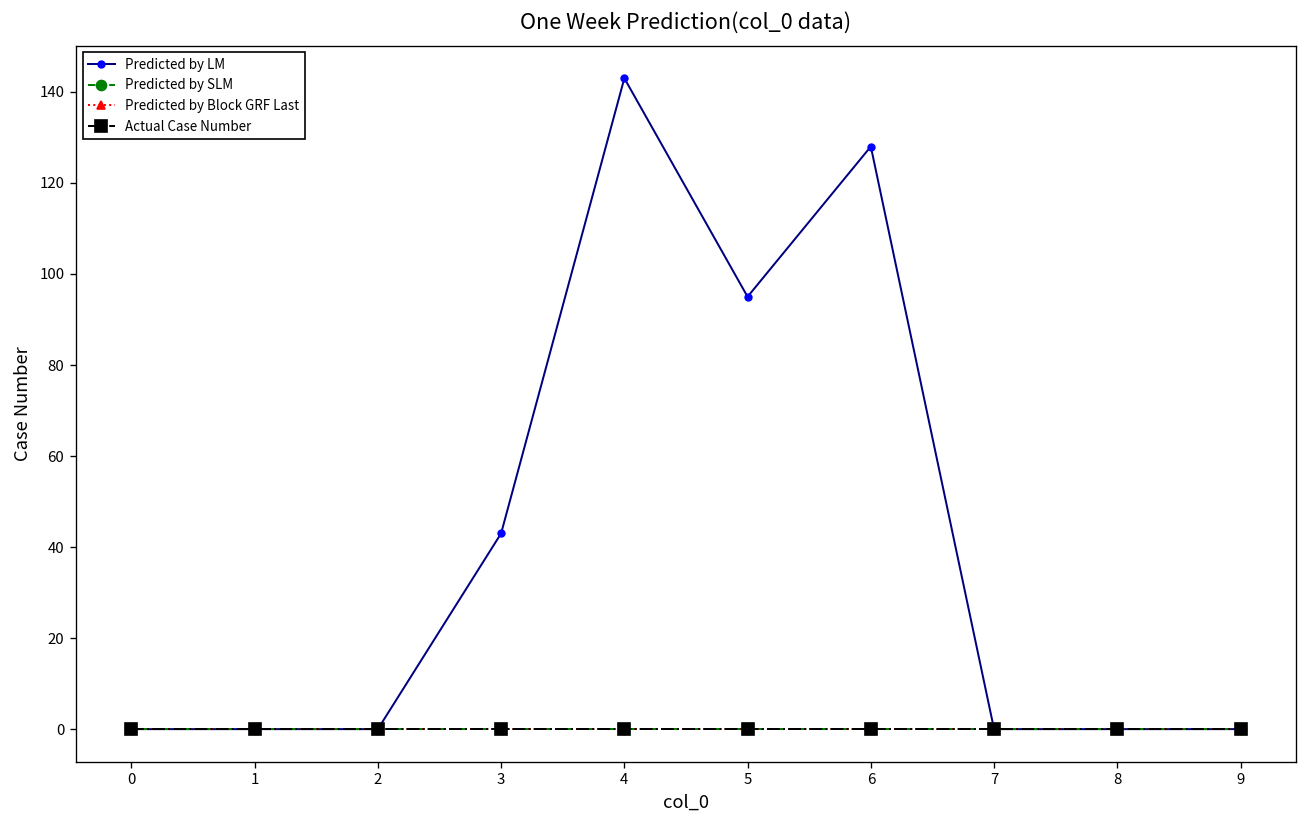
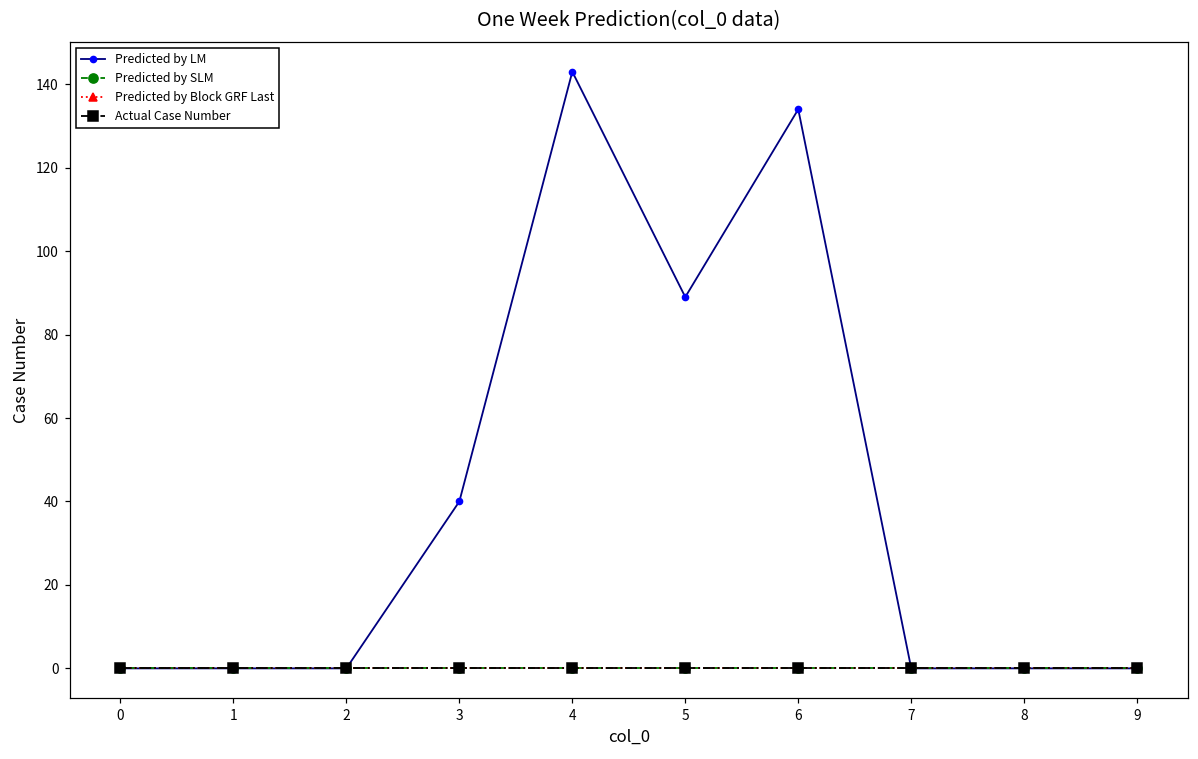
Predicted by LM, 3: 43 -> 40
Predicted by LM, 5: 95 -> 89
Predicted by LM, 6: 128 -> 134
